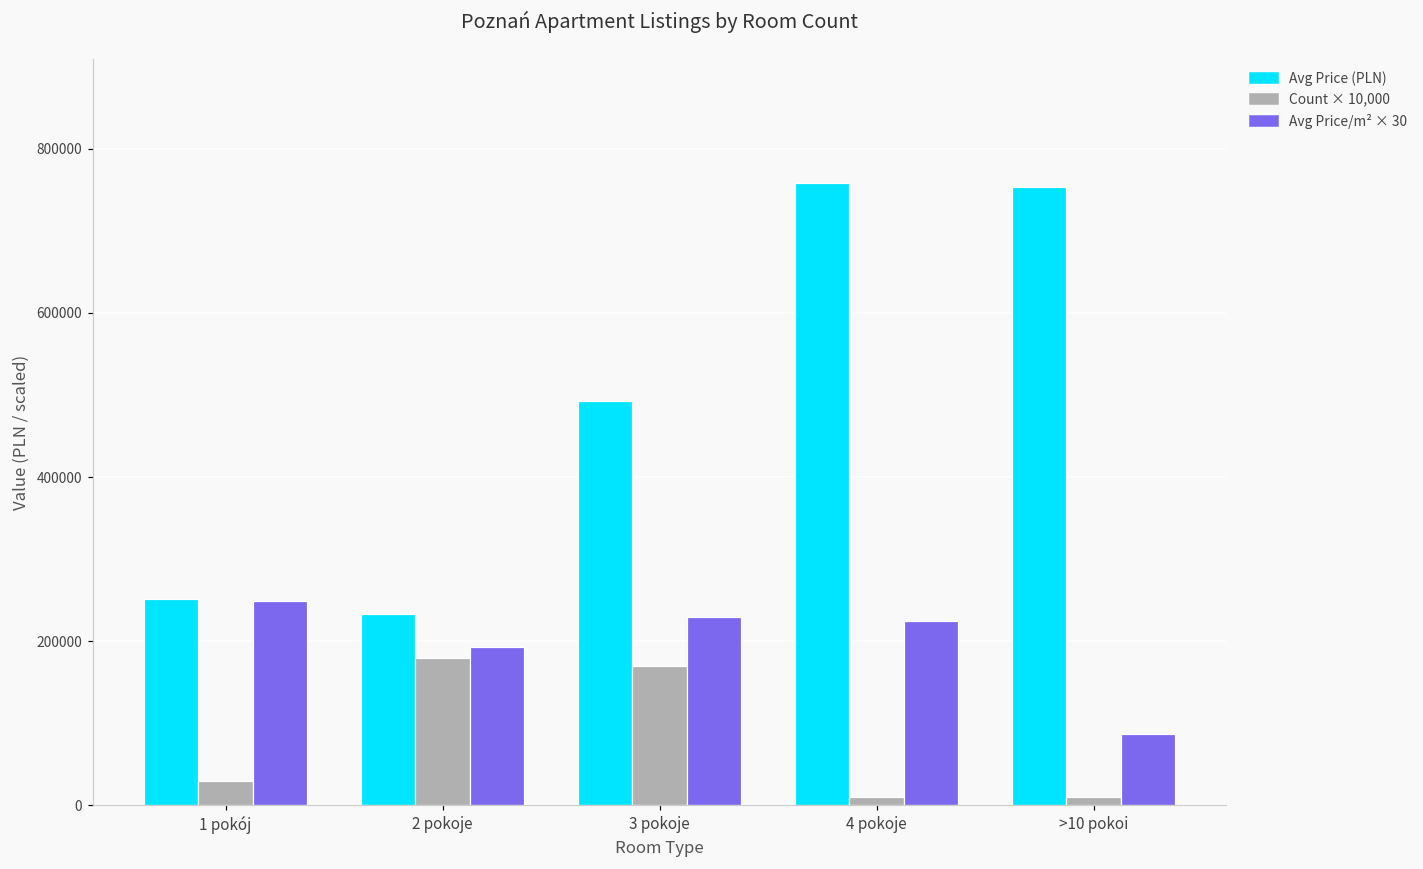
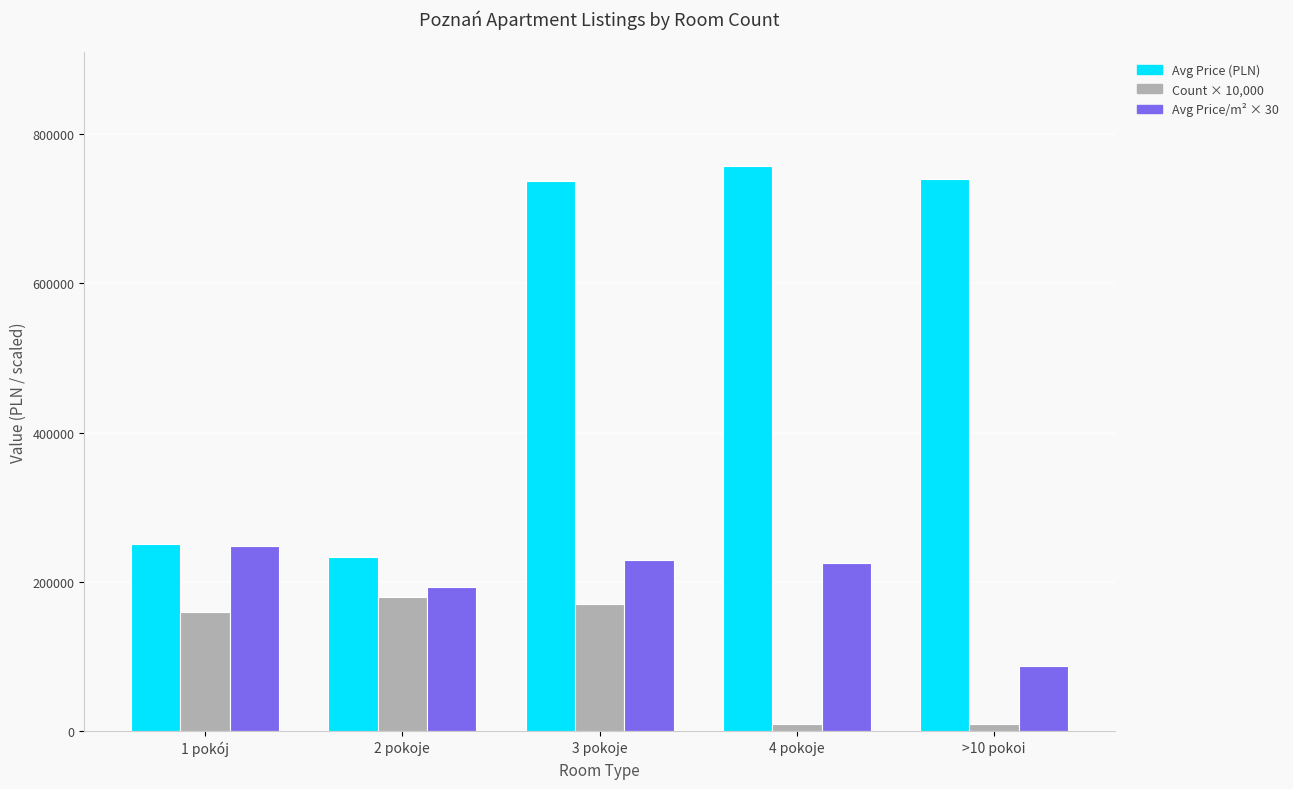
Count × 10,000, 1 pokój: 30000 -> 160000
Avg Price (PLN), 3 pokoje: 490000 -> 740000
Avg Price (PLN), >10 pokoi: 750000 -> 740000
